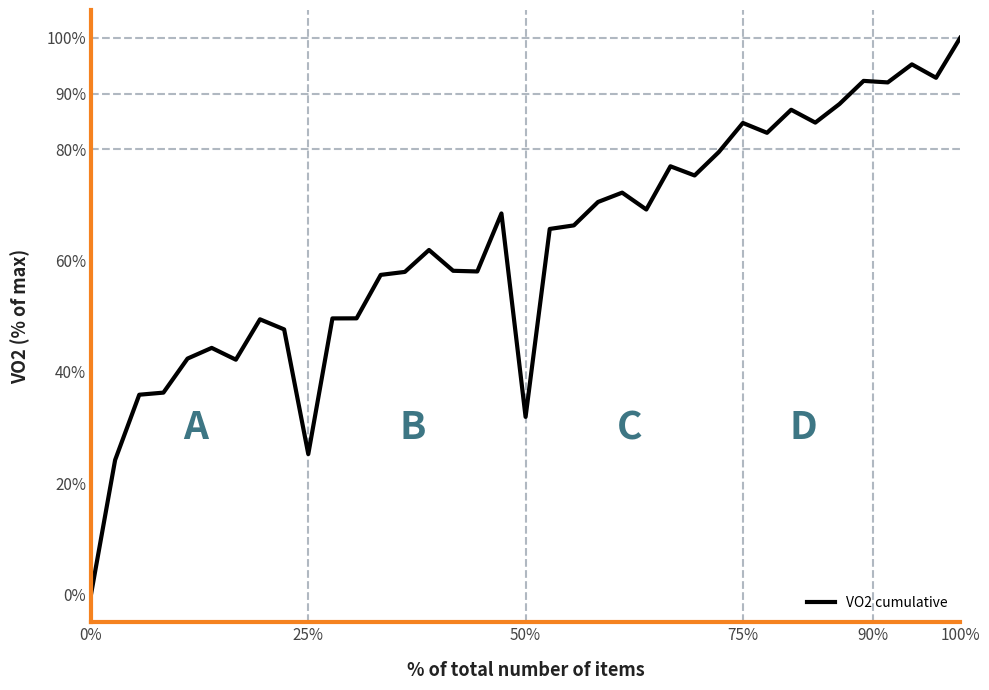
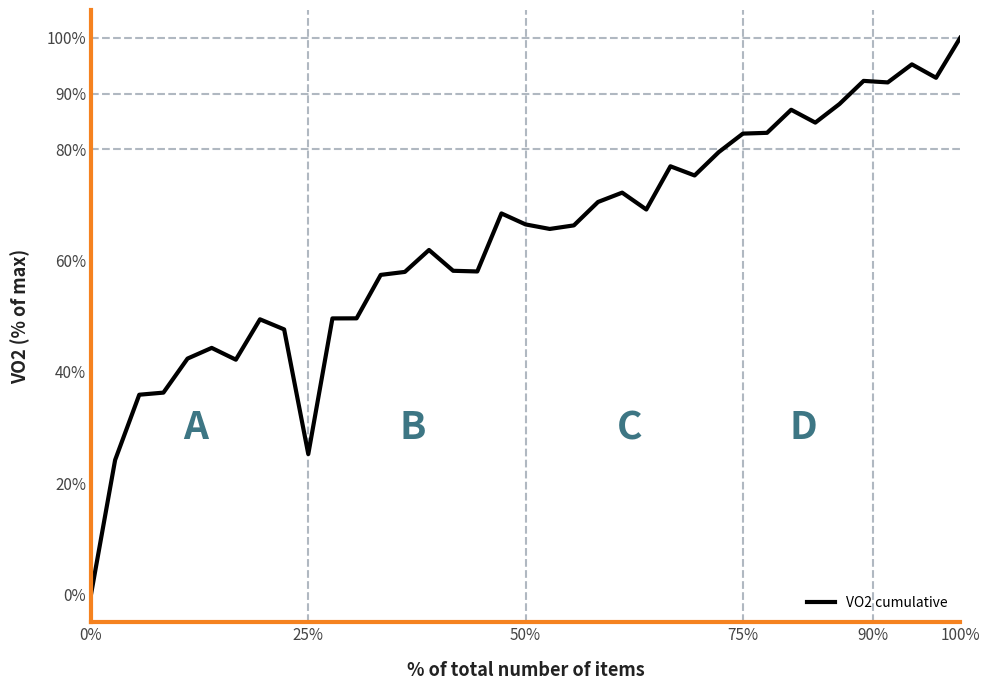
50%: 32% -> 66%
75%: 85% -> 83%
